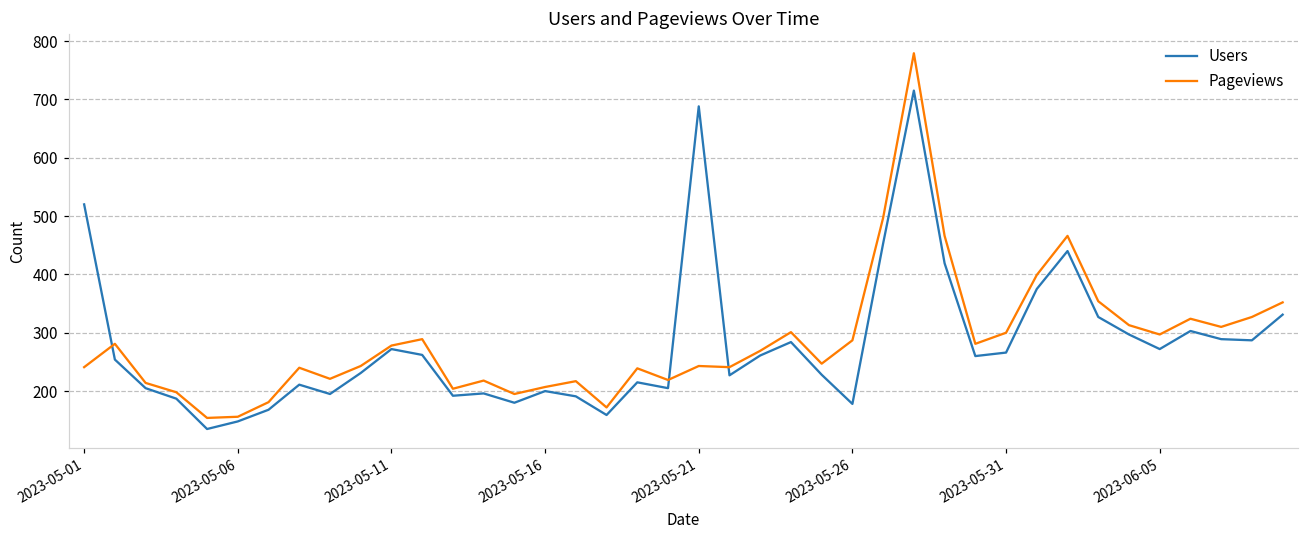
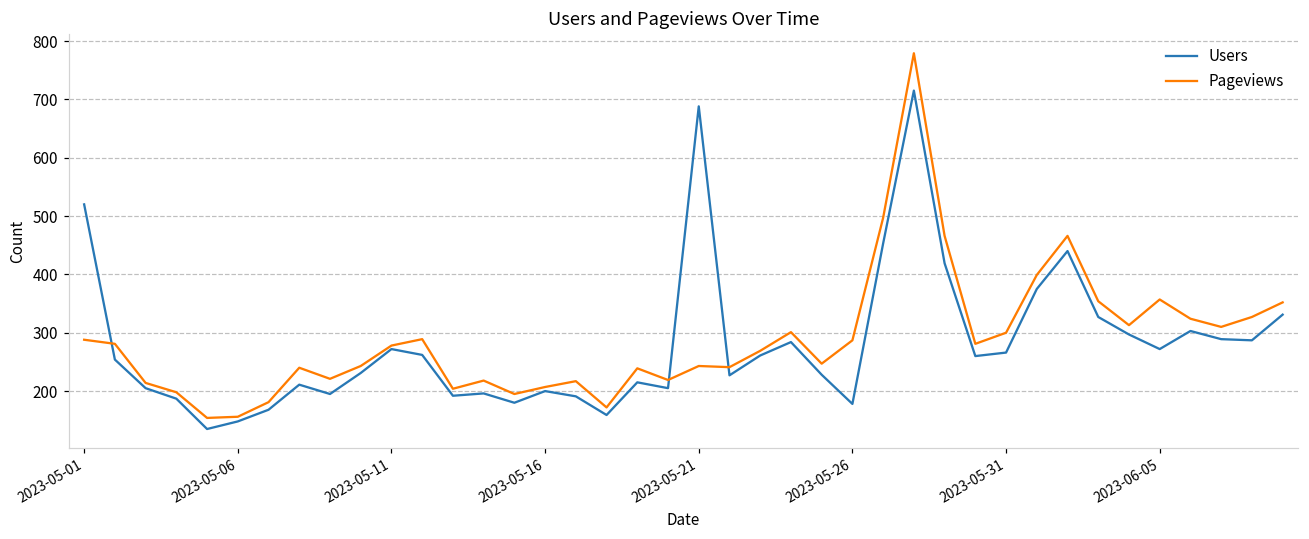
Pageviews, 2023-05-01: 240 -> 290
Pageviews, 2023-06-05: 300 -> 360
